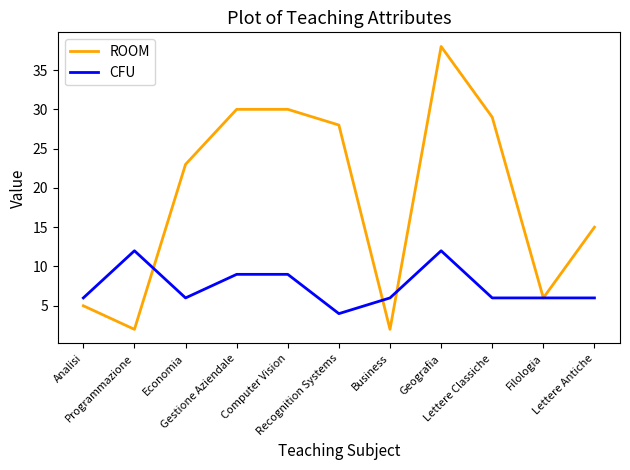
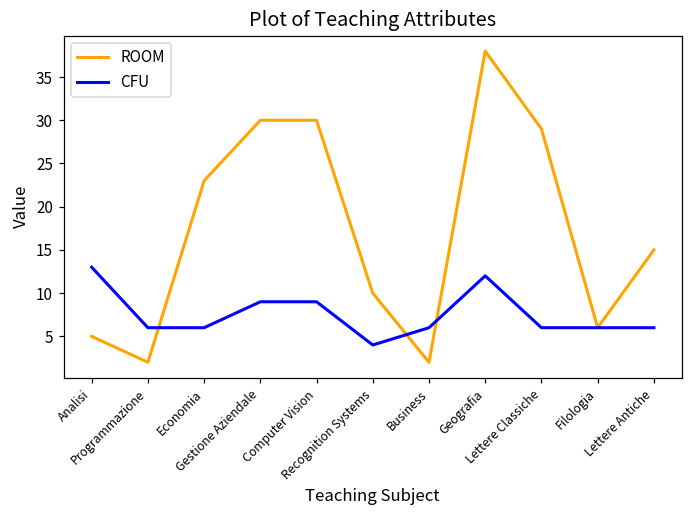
CFU, Analisi: 6 -> 13
CFU, Programmazione: 12 -> 6
ROOM, Recognition Systems: 28 -> 10
